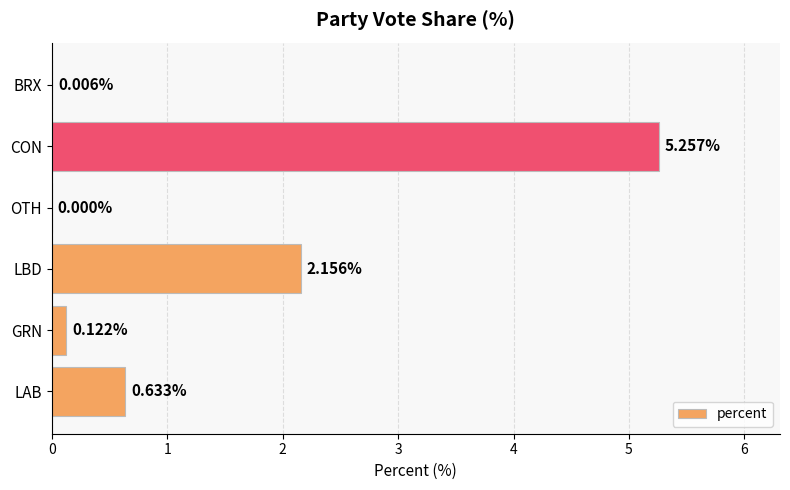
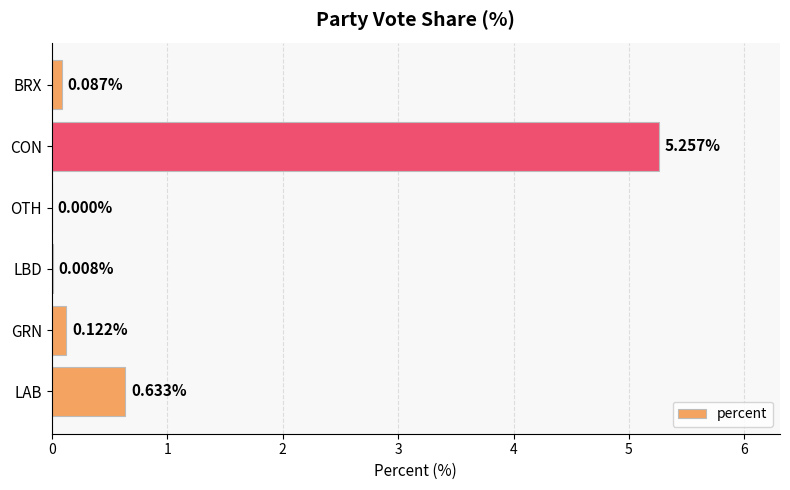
BRX: 0.006% -> 0.087%
LBD: 2.156% -> 0.008%
